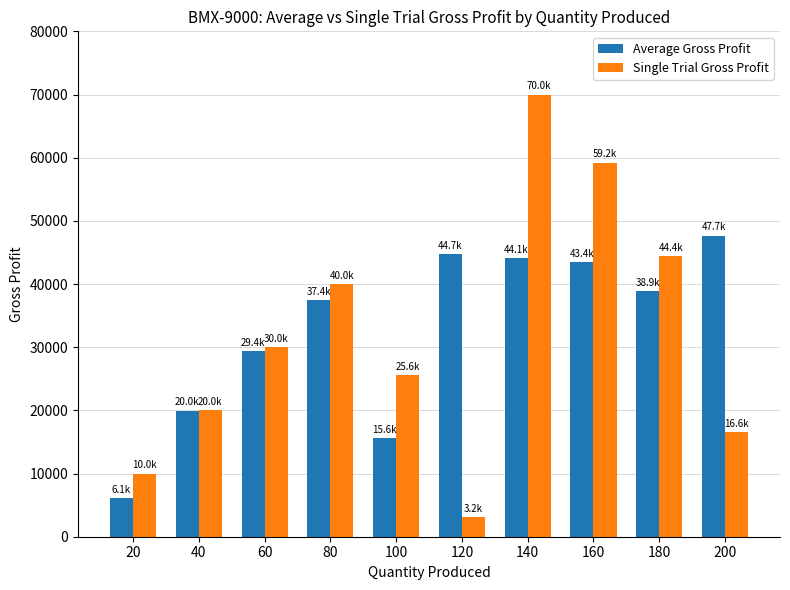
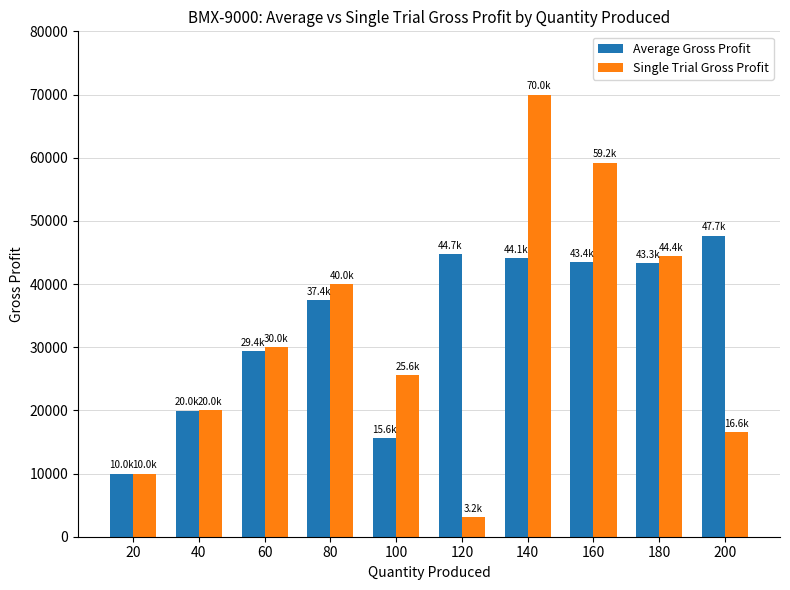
Average Gross Profit, 20: 6.1k -> 10.0k
Average Gross Profit, 180: 38.9k -> 43.3k
